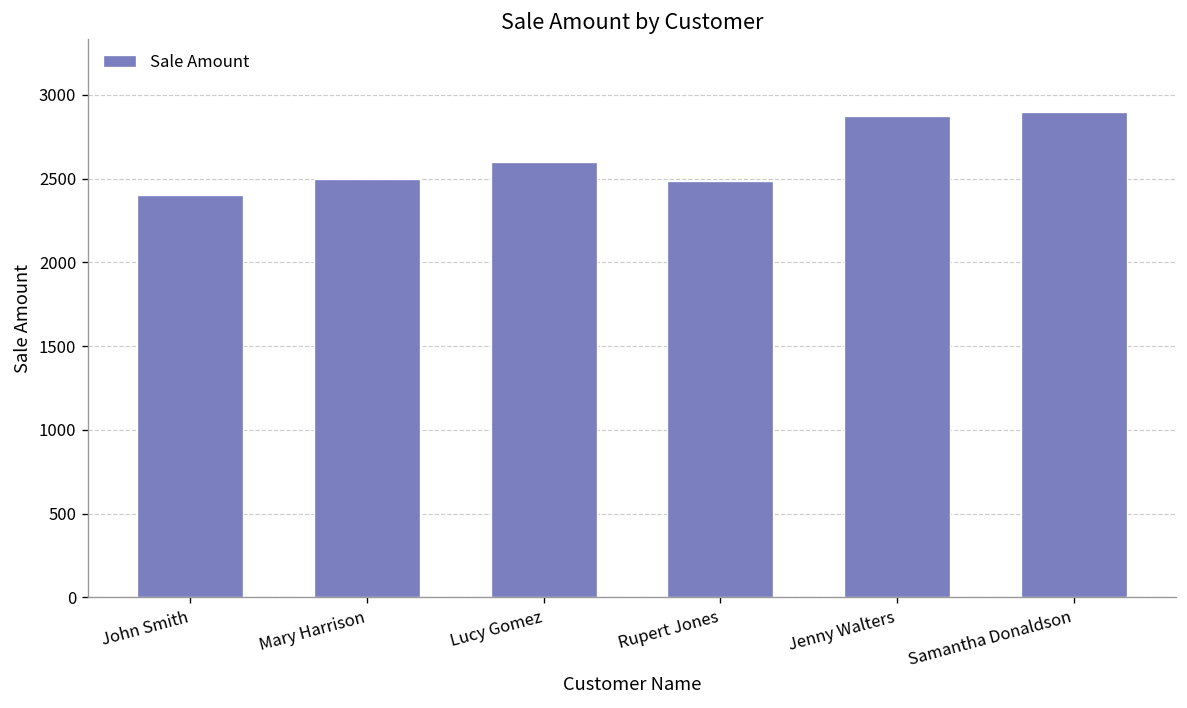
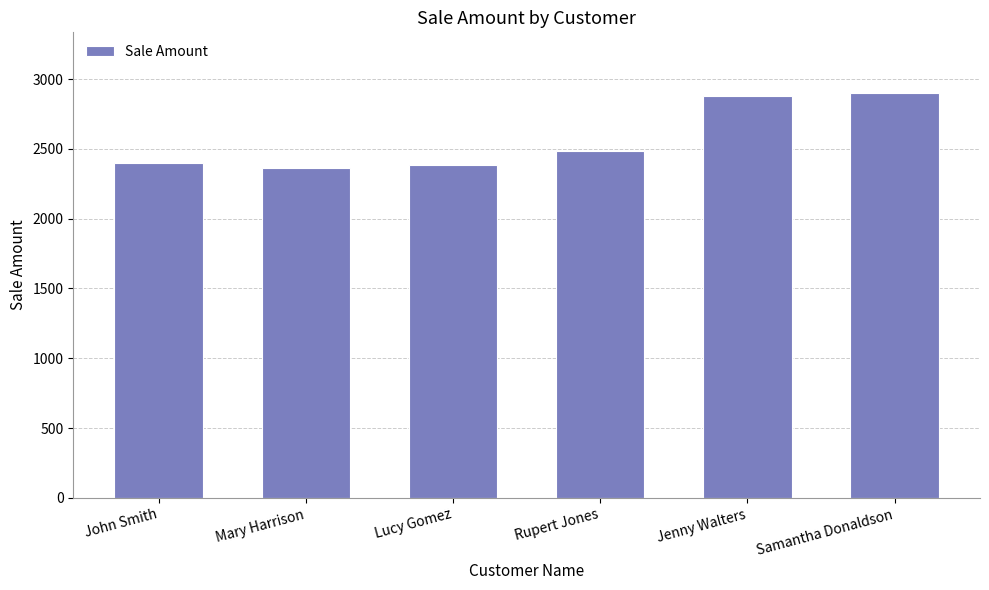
Mary Harrison: 2500 -> 2360
Lucy Gomez: 2600 -> 2380
